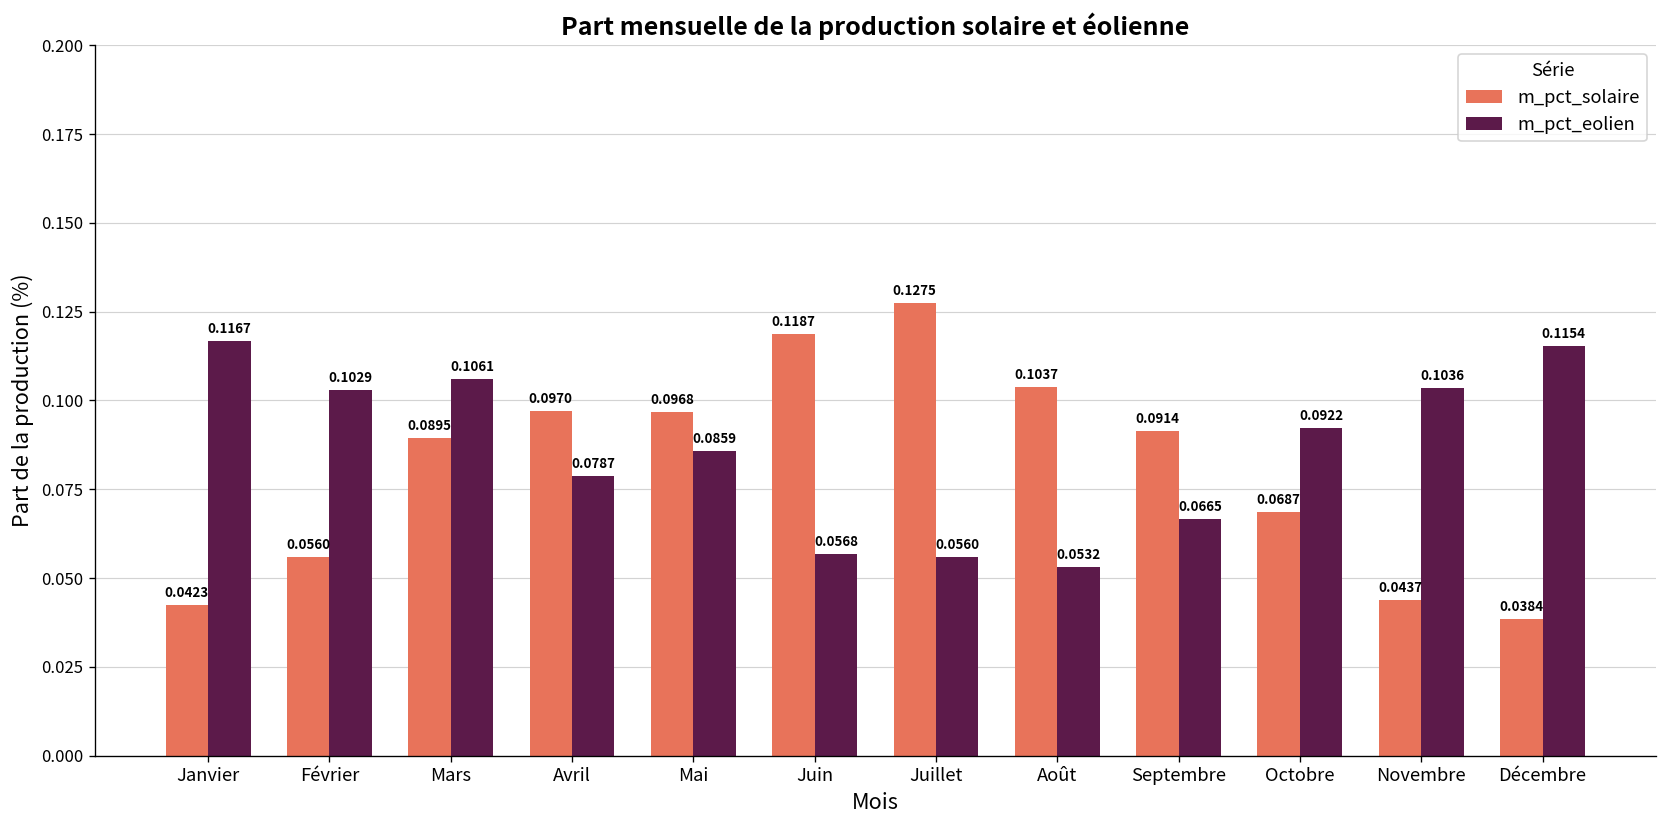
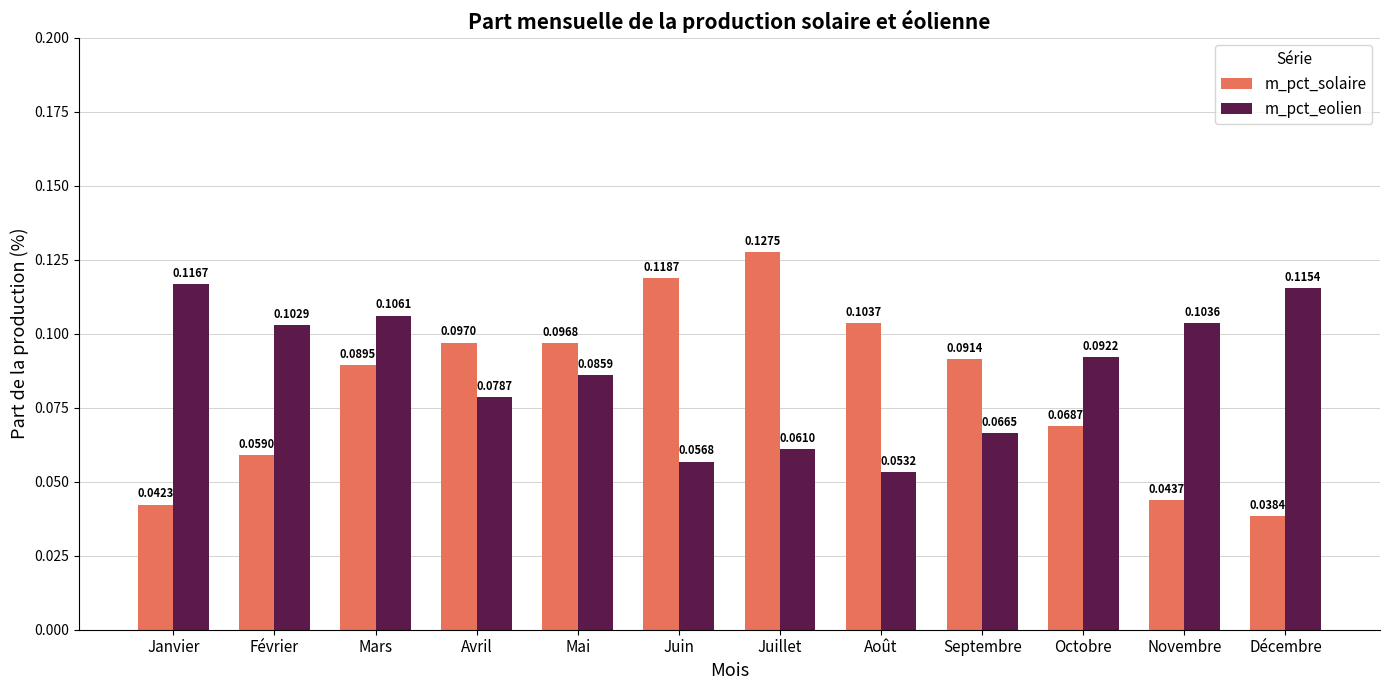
m_pct_solaire, Février: 0.0560 -> 0.0590
m_pct_eolien, Juillet: 0.0560 -> 0.0610
